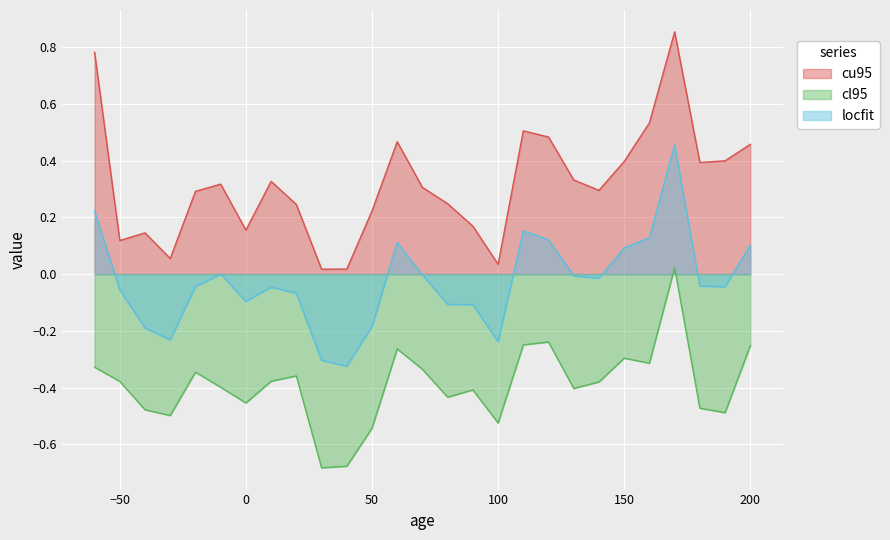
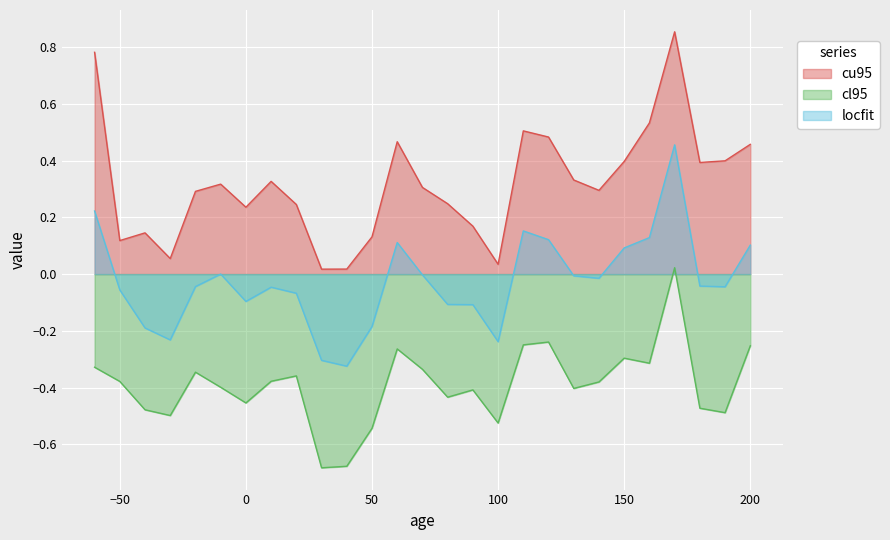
cu95, 0: 0.15 -> 0.24
cu95, 50: 0.22 -> 0.13
